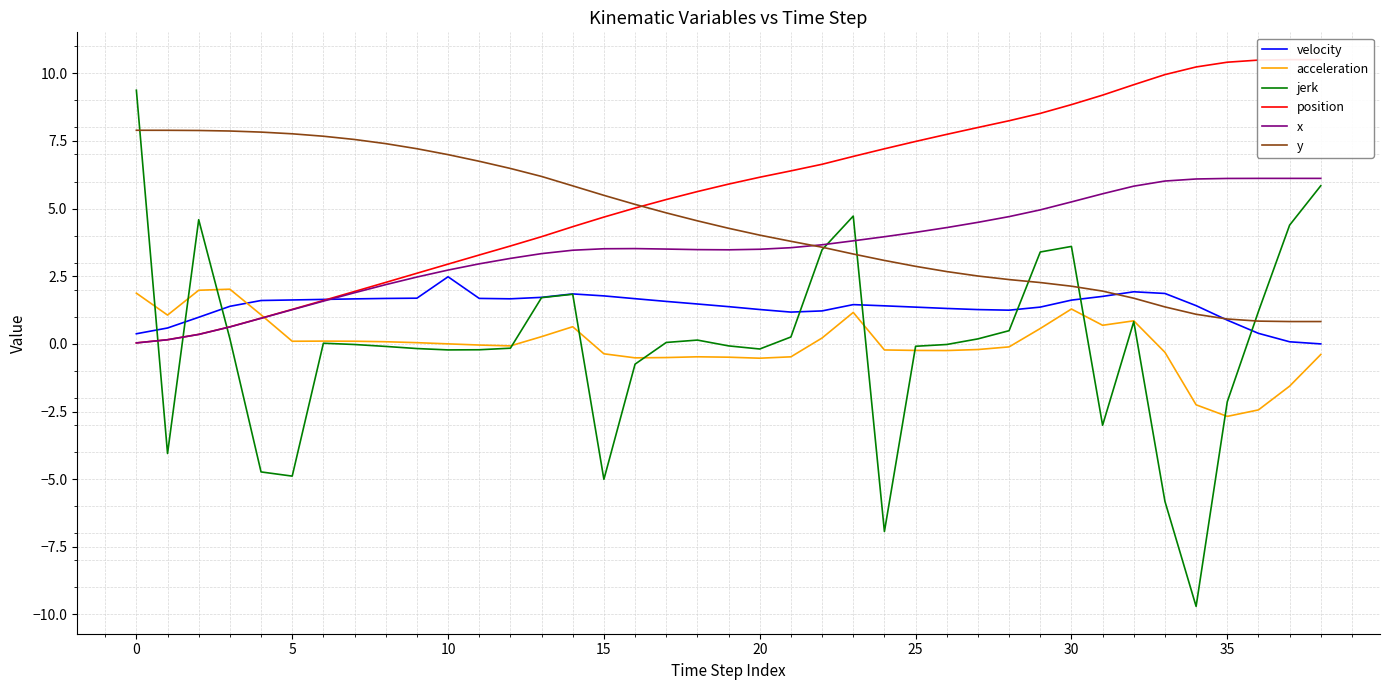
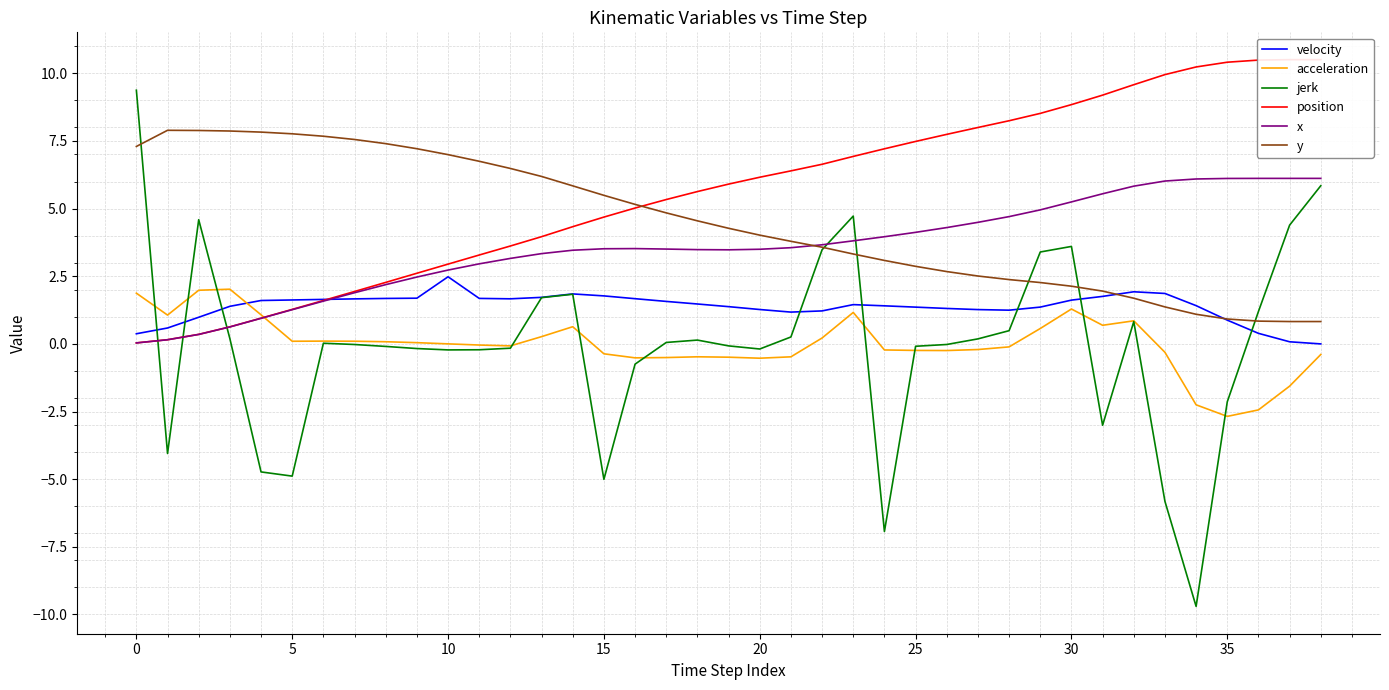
y, 0: 7.9 -> 7.3
